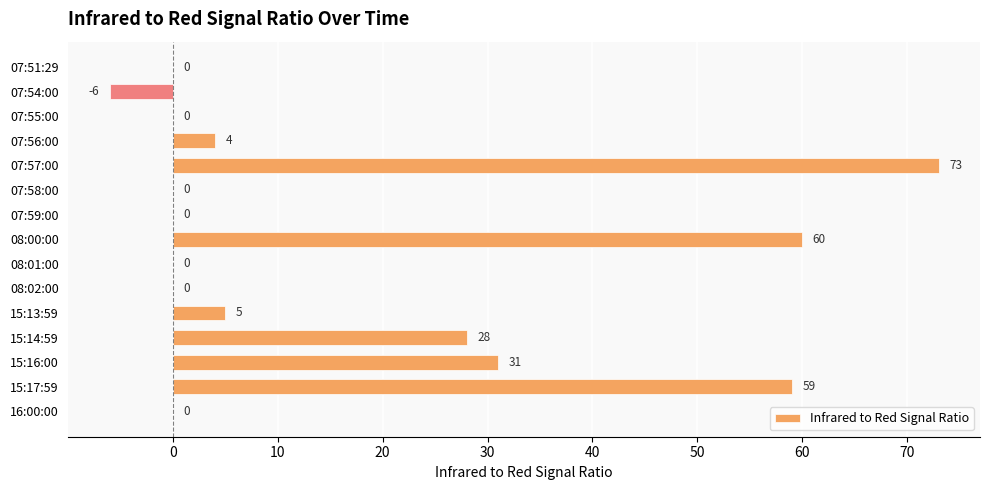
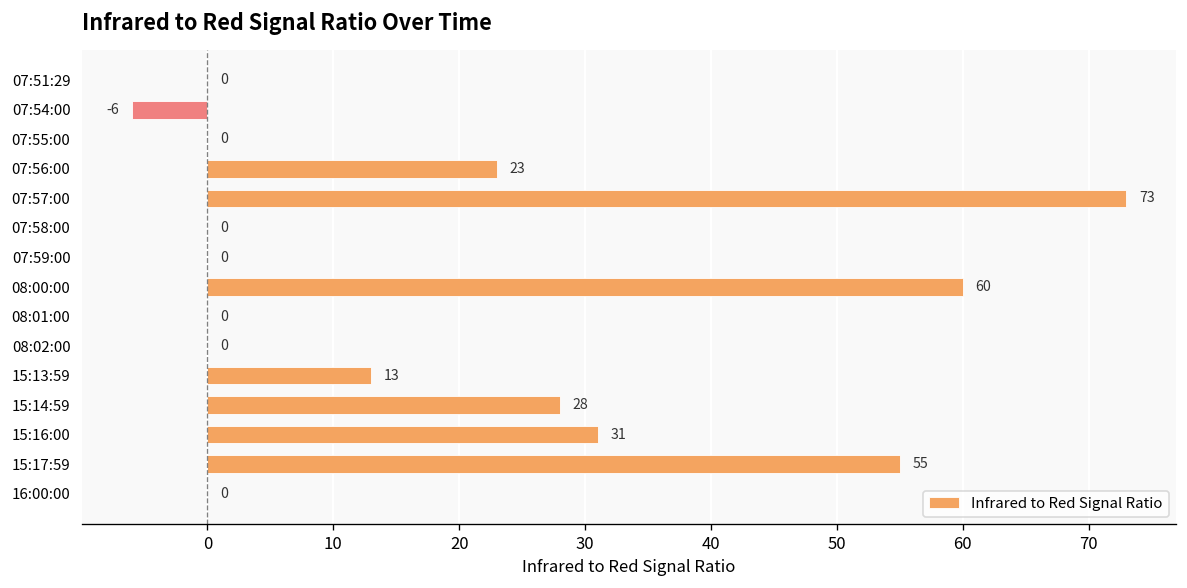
07:56:00: 4 -> 23
15:13:59: 5 -> 13
15:17:59: 59 -> 55
